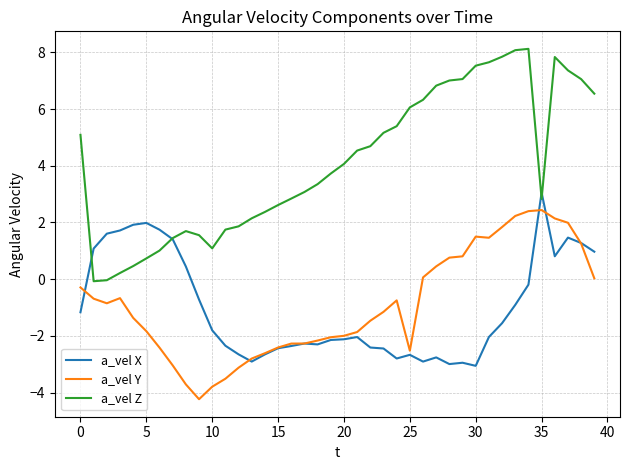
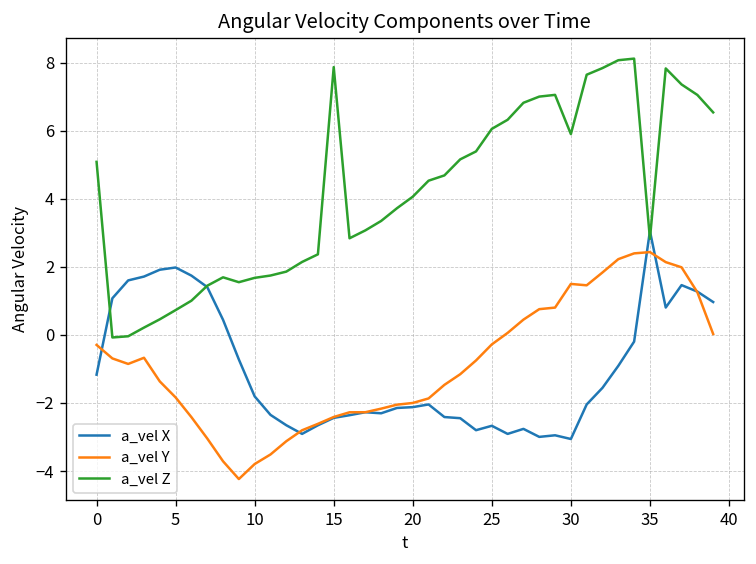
a_vel Z, 10: 1.1 -> 1.7
a_vel Z, 15: 2.6 -> 7.9
a_vel Y, 25: -2.5 -> -0.3
a_vel Z, 30: 7.5 -> 5.9
